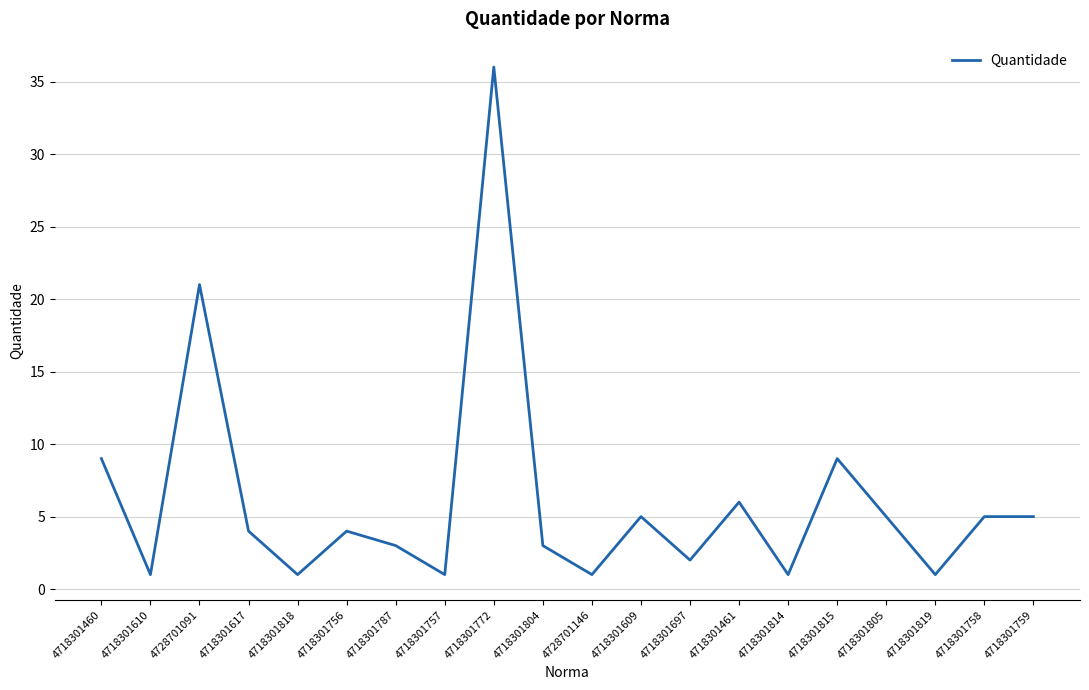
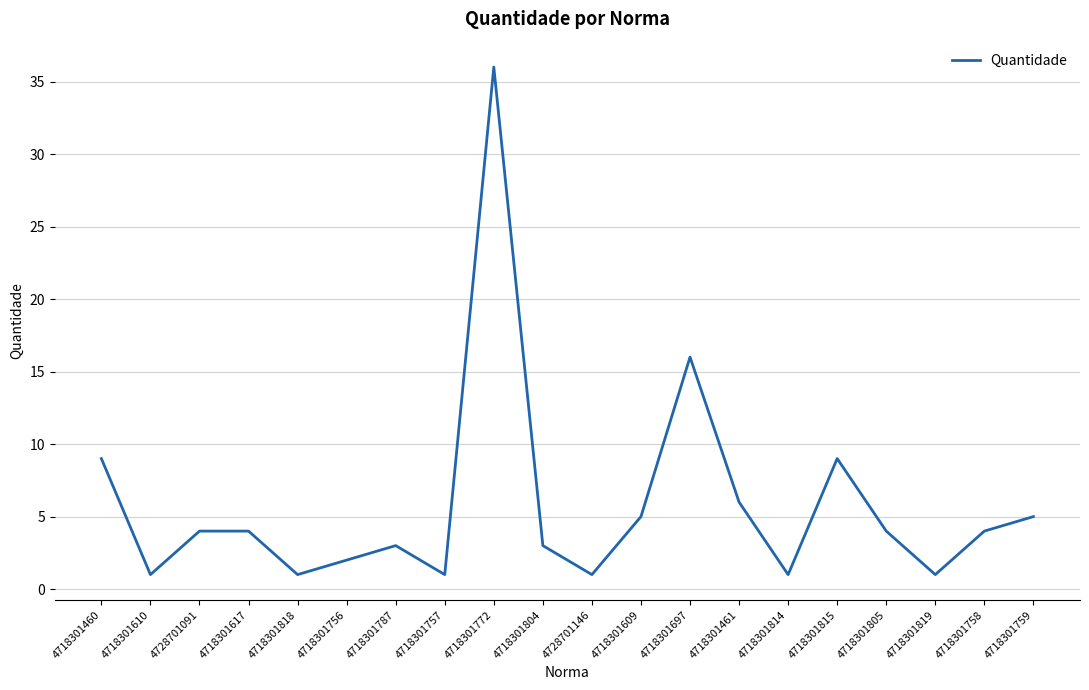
4728701091: 21 -> 4
4718301756: 4 -> 2
4718301697: 2 -> 16
4718301805: 5 -> 4
4718301758: 5 -> 4
